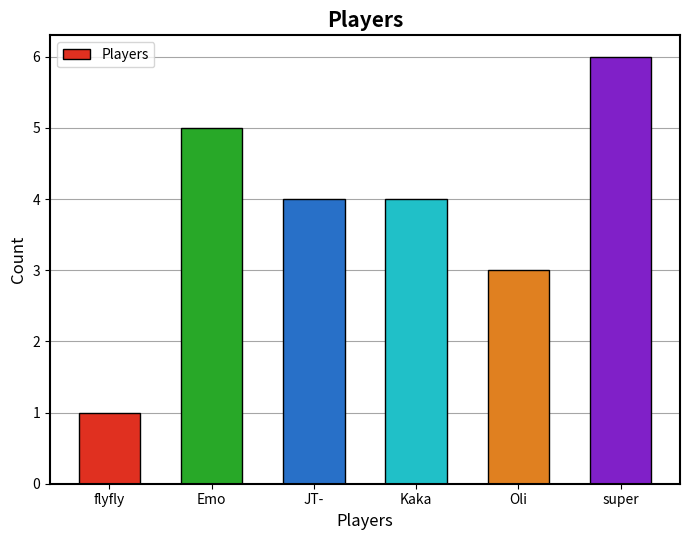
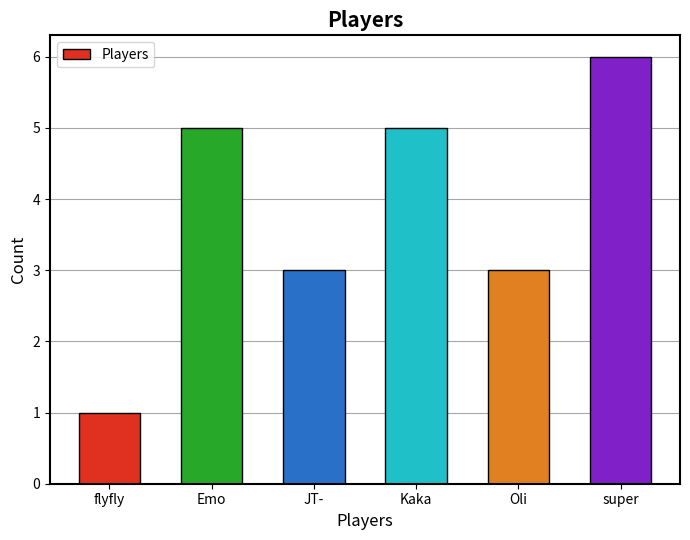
JT-: 4 -> 3
Kaka: 4 -> 5
